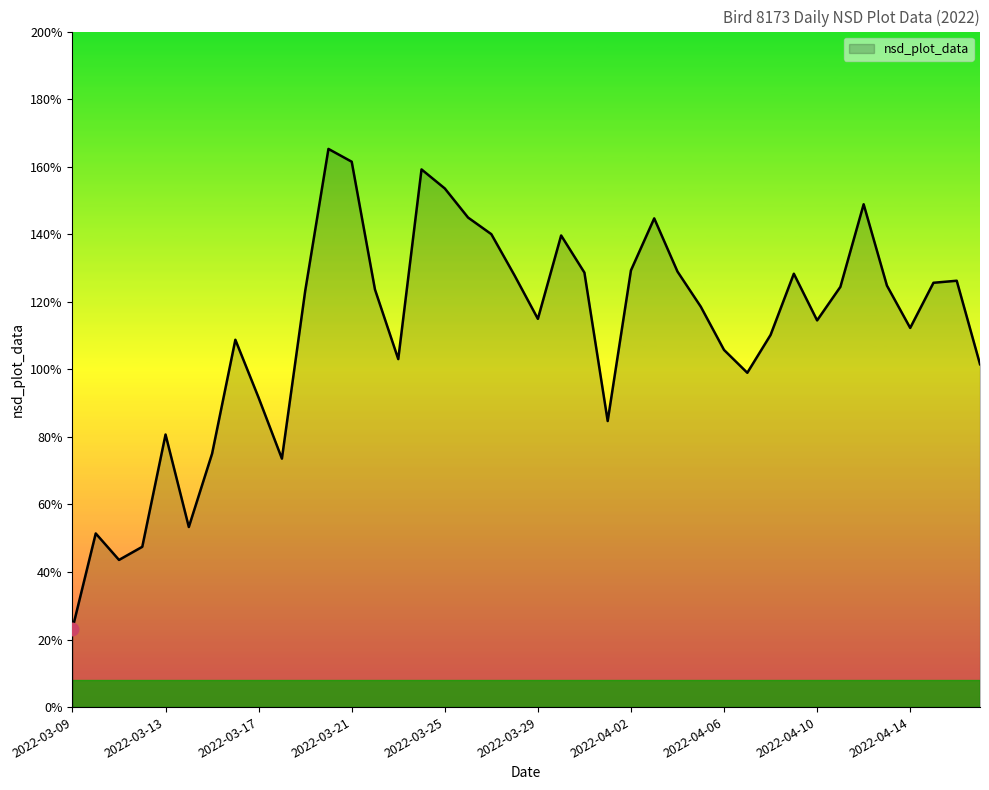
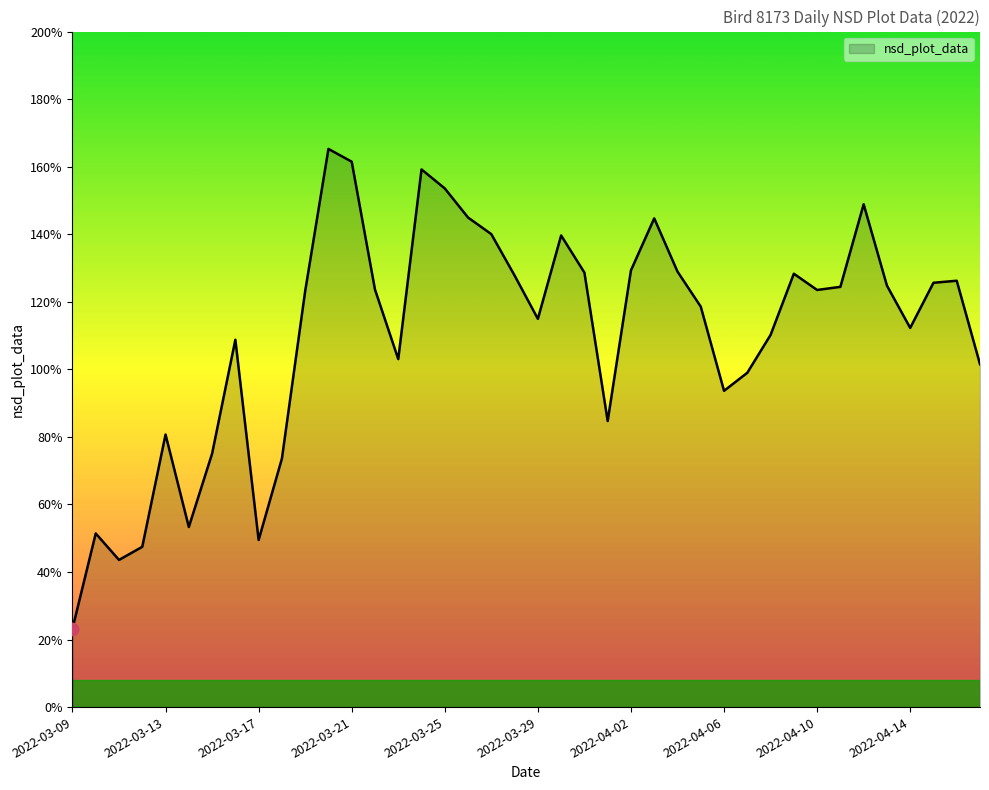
nsd_plot_data, 2022-03-17: 92% -> 49%
nsd_plot_data, 2022-04-06: 106% -> 94%
nsd_plot_data, 2022-04-10: 114% -> 123%
